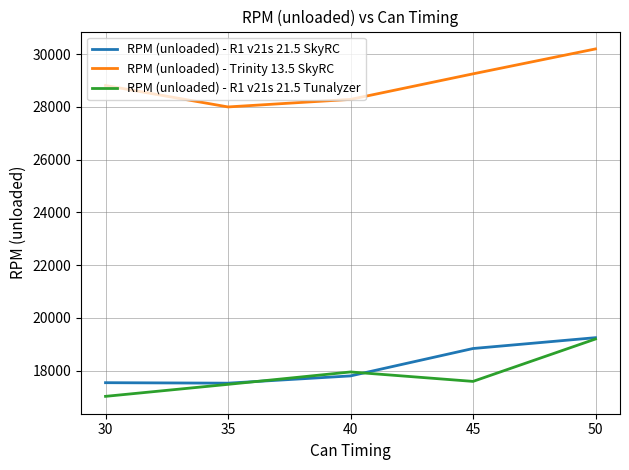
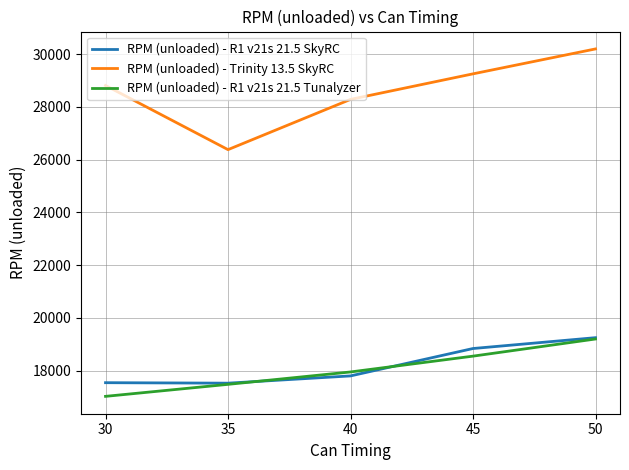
RPM (unloaded) - Trinity 13.5 SkyRC, 35: 28000 -> 26400
RPM (unloaded) - R1 v21s 21.5 Tunalyzer, 45: 17600 -> 18600
